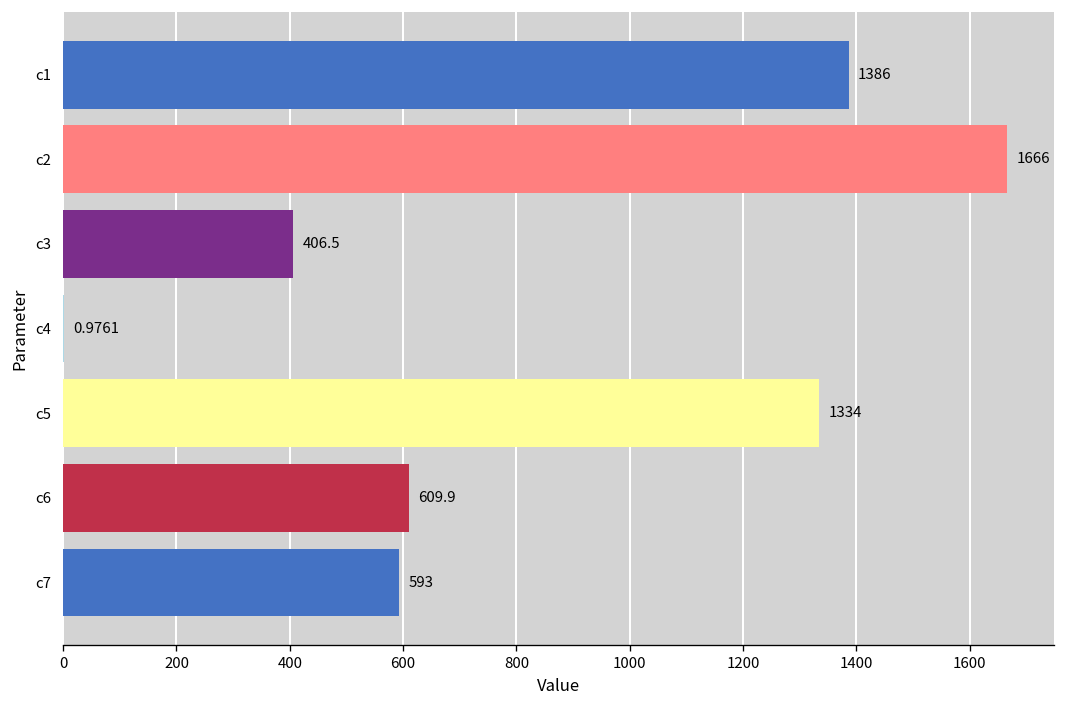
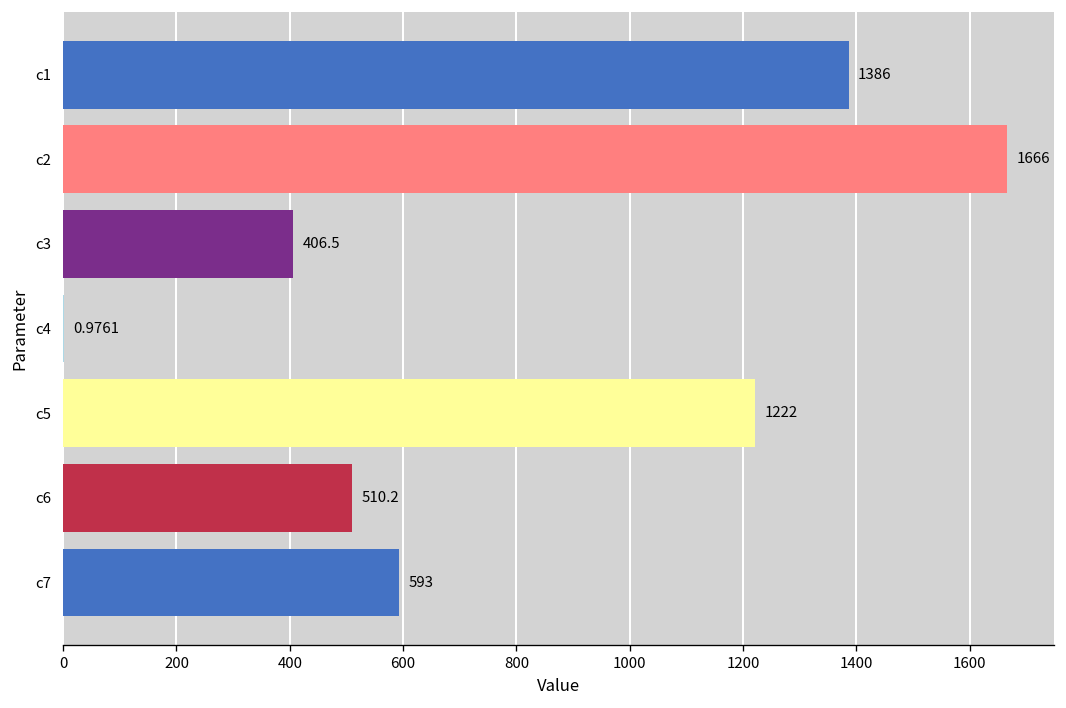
c5: 1334 -> 1222
c6: 609.9 -> 510.2
